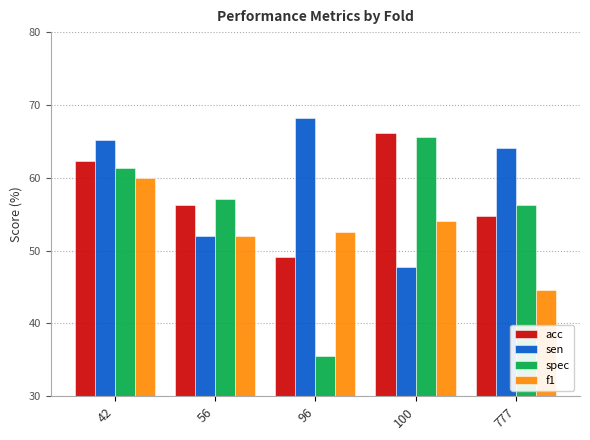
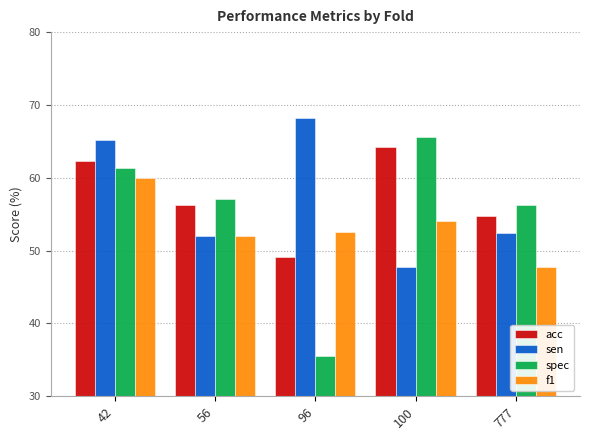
acc, 100: 66 -> 64
sen, 777: 64 -> 52
f1, 777: 45 -> 48
